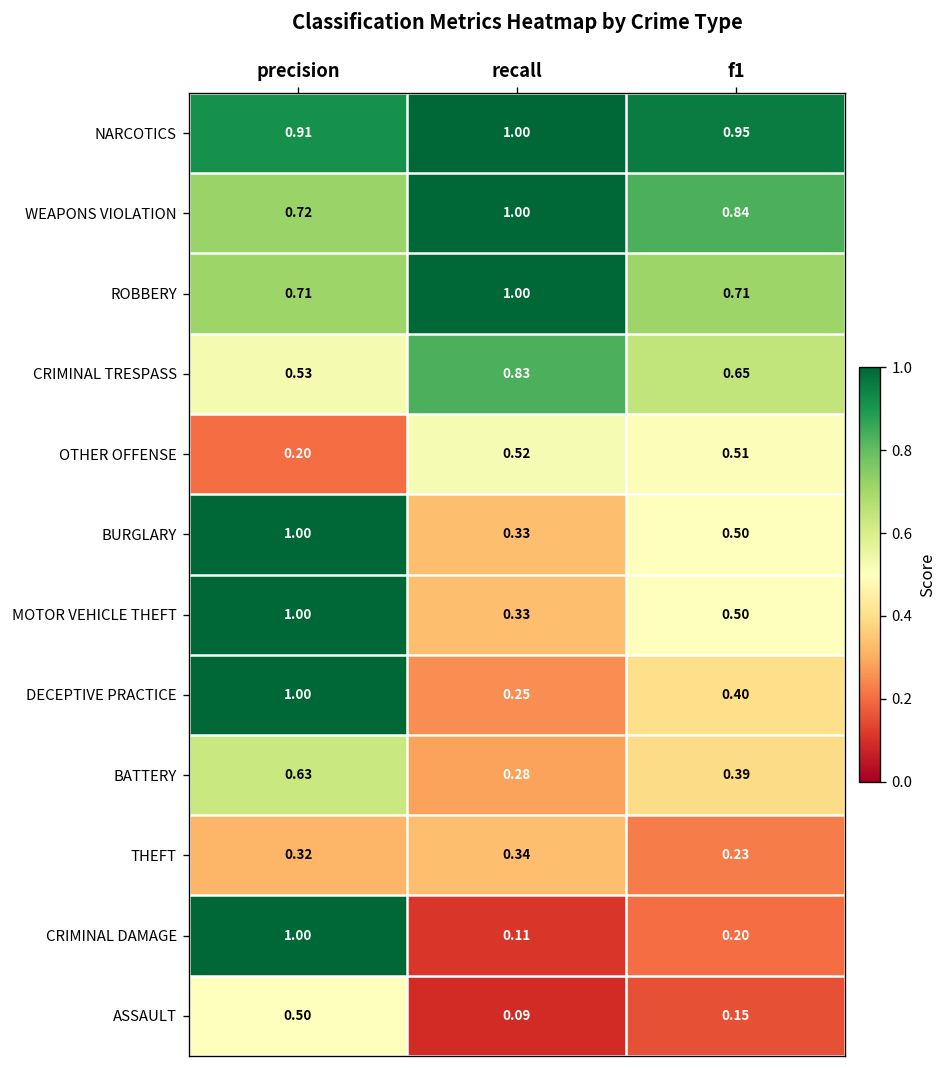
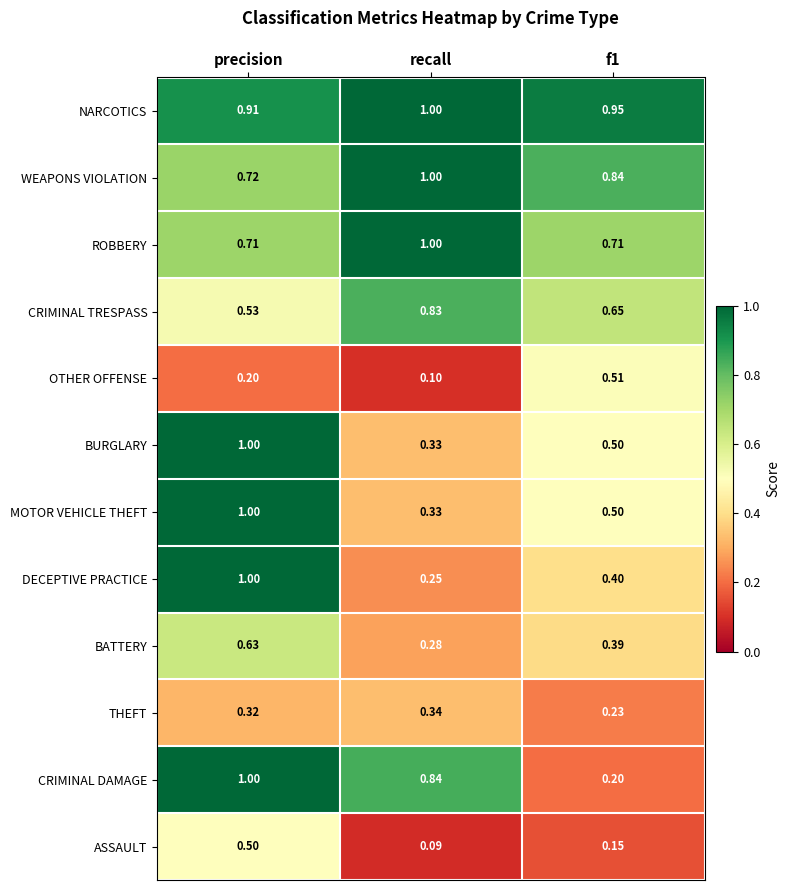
OTHER OFFENSE, recall: 0.52 -> 0.10
CRIMINAL DAMAGE, recall: 0.11 -> 0.84
